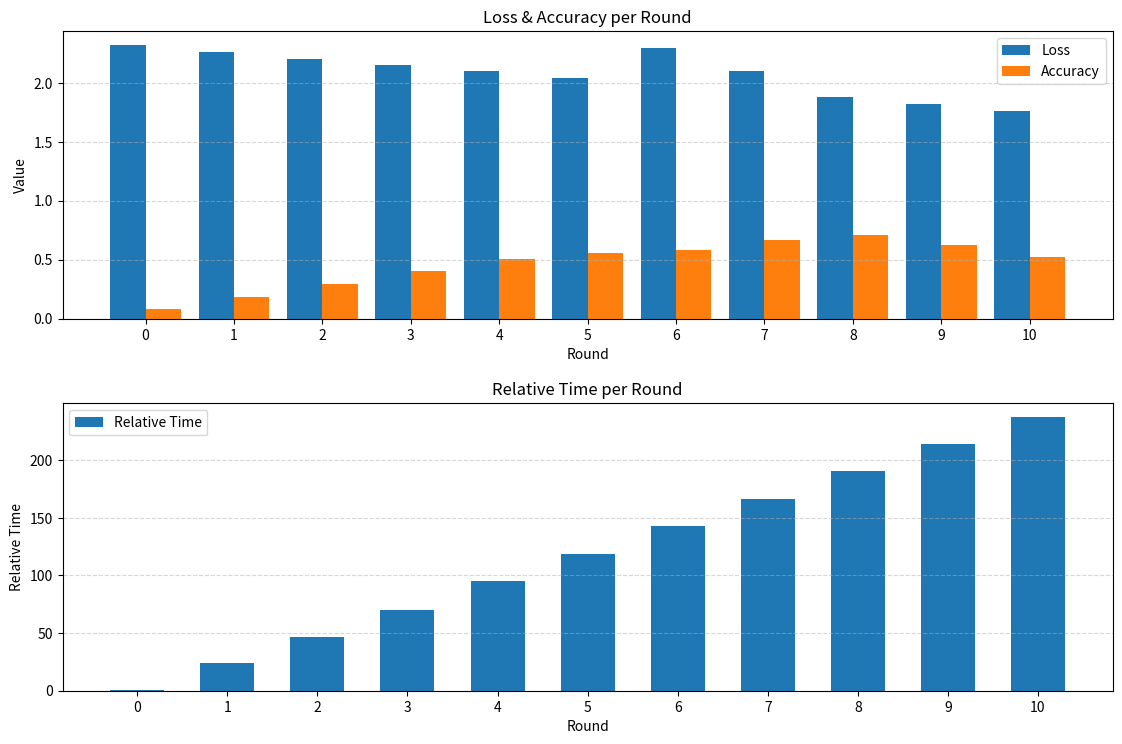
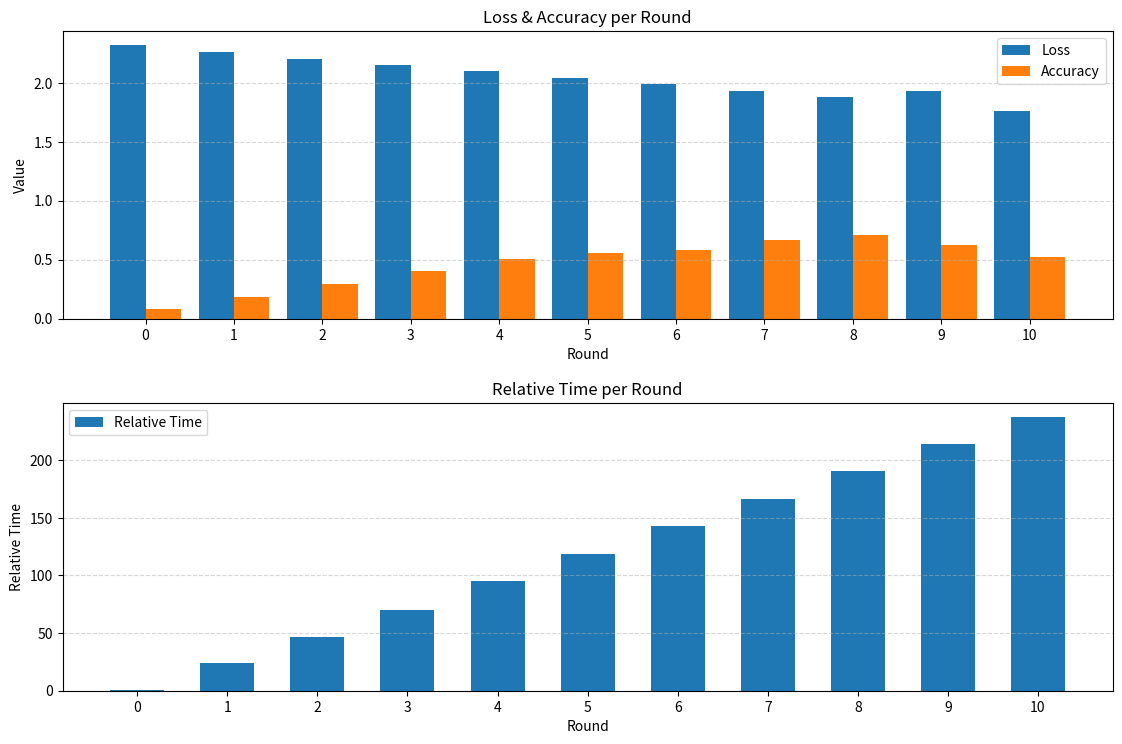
Loss & Accuracy per Round, Loss, 6: 2.30 -> 1.99
Loss & Accuracy per Round, Loss, 7: 2.10 -> 1.93
Loss & Accuracy per Round, Loss, 9: 1.82 -> 1.93
